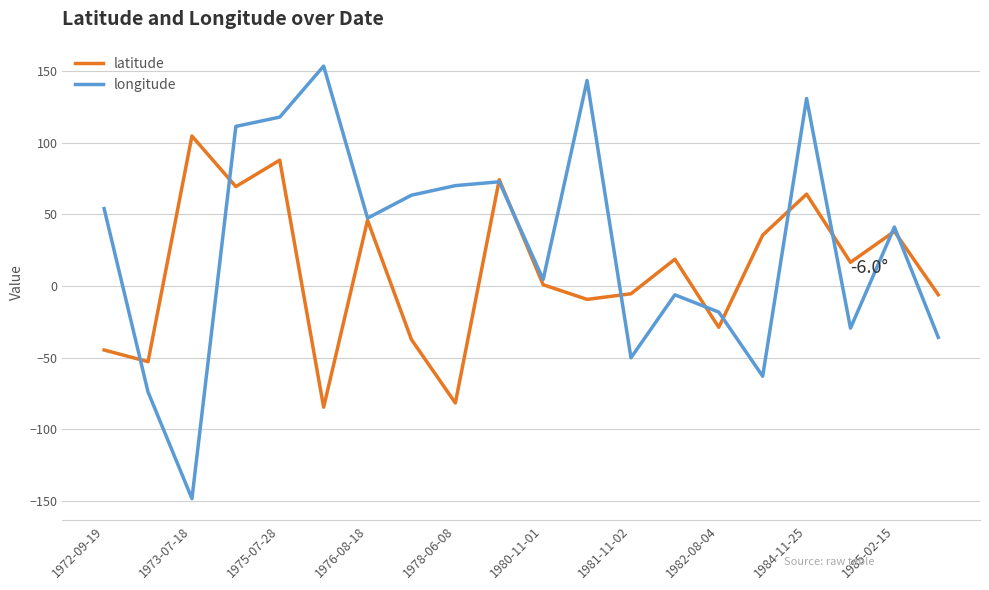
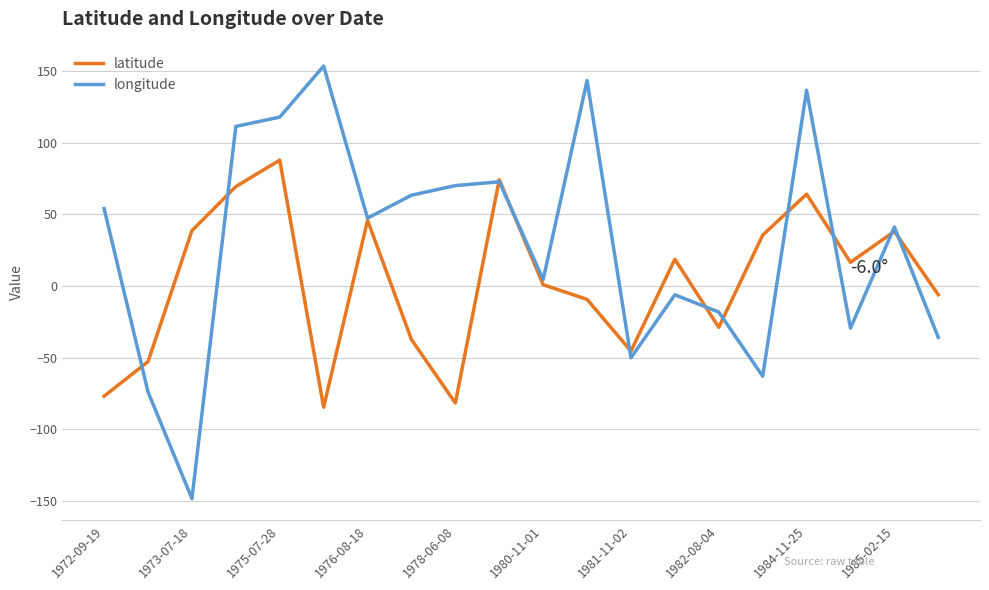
latitude, 1972-09-19: -45 -> -77
latitude, 1973-07-18: 105 -> 39
latitude, 1981-11-02: -5 -> -45
longitude, 1984-11-25: 131 -> 137
